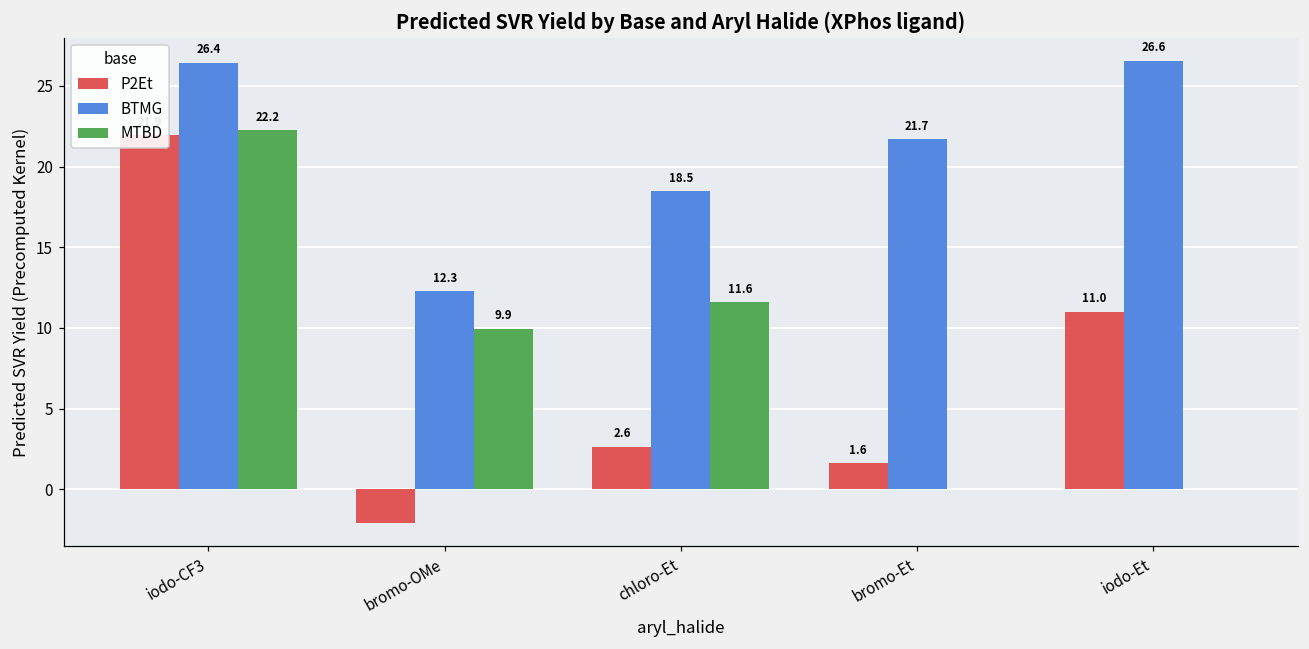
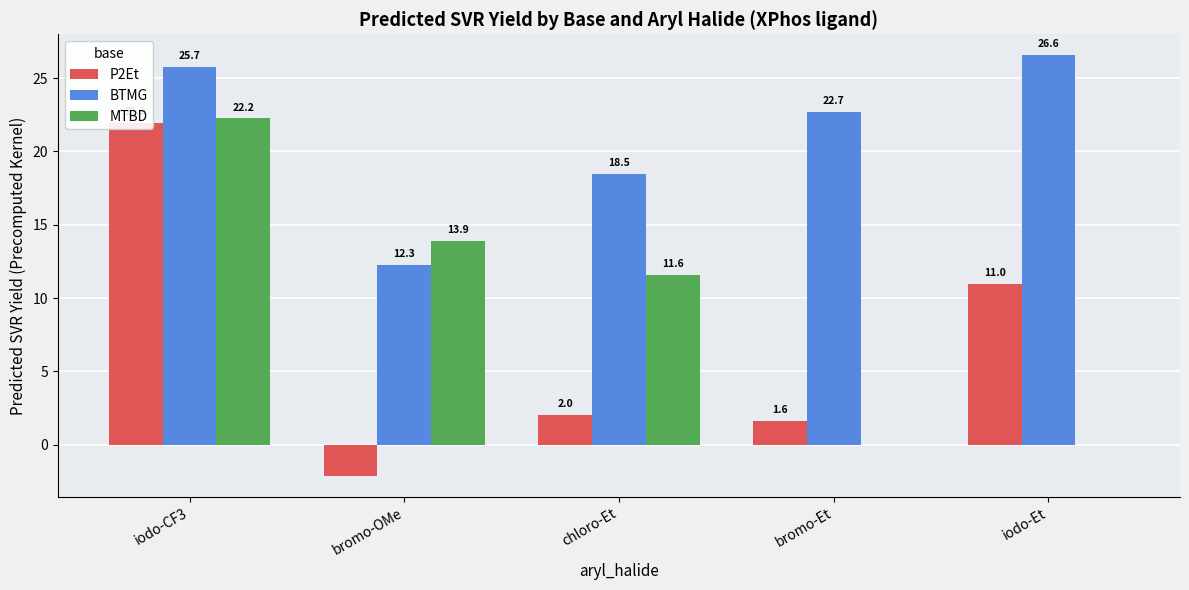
BTMG, iodo-CF3: 26.4 -> 25.7
MTBD, bromo-OMe: 9.9 -> 13.9
P2Et, chloro-Et: 2.6 -> 2.0
BTMG, bromo-Et: 21.7 -> 22.7
